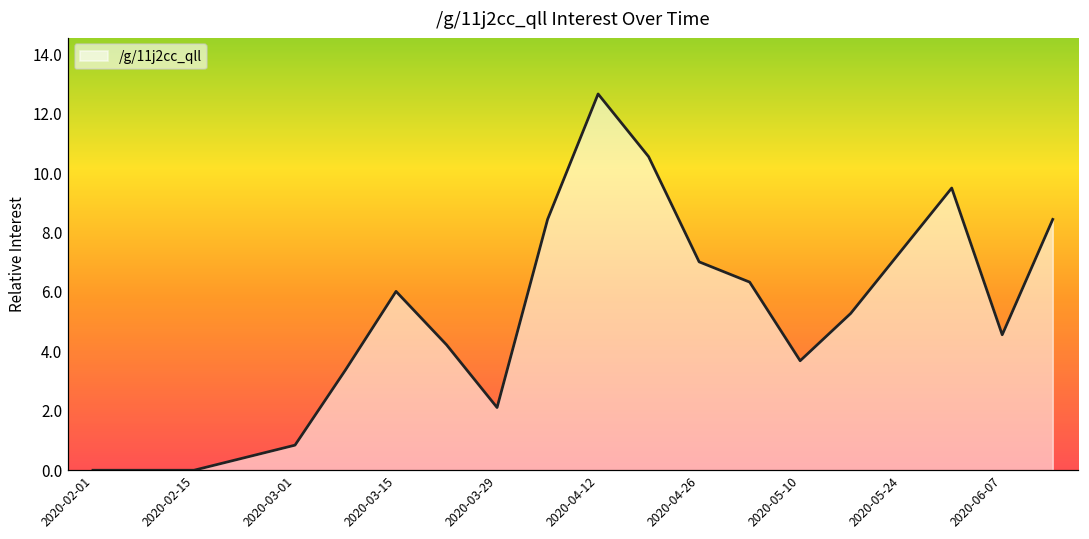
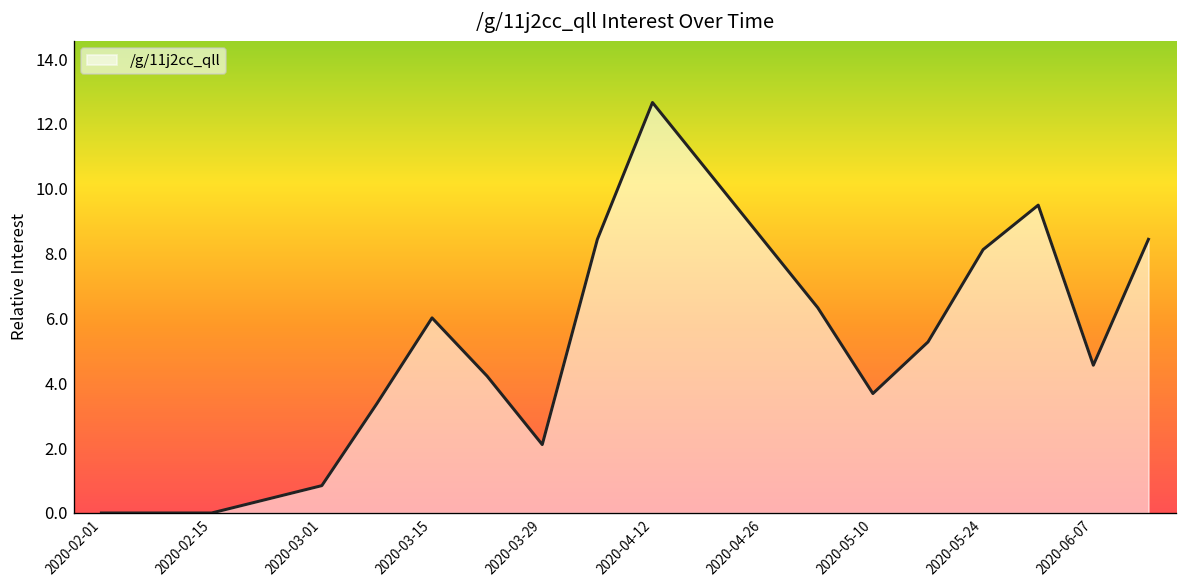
2020-04-26: 7.0 -> 8.4
2020-05-24: 7.4 -> 8.1
